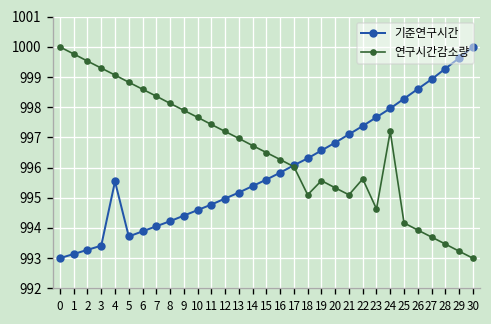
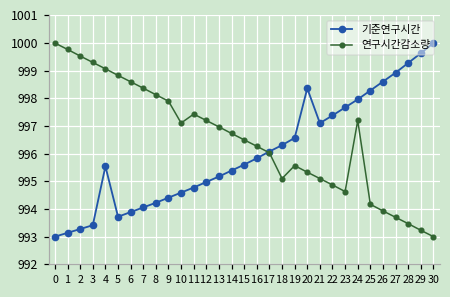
연구시간감소량, 10: 997.7 -> 997.1
기준연구시간, 20: 996.8 -> 998.4
연구시간감소량, 22: 995.6 -> 994.9
